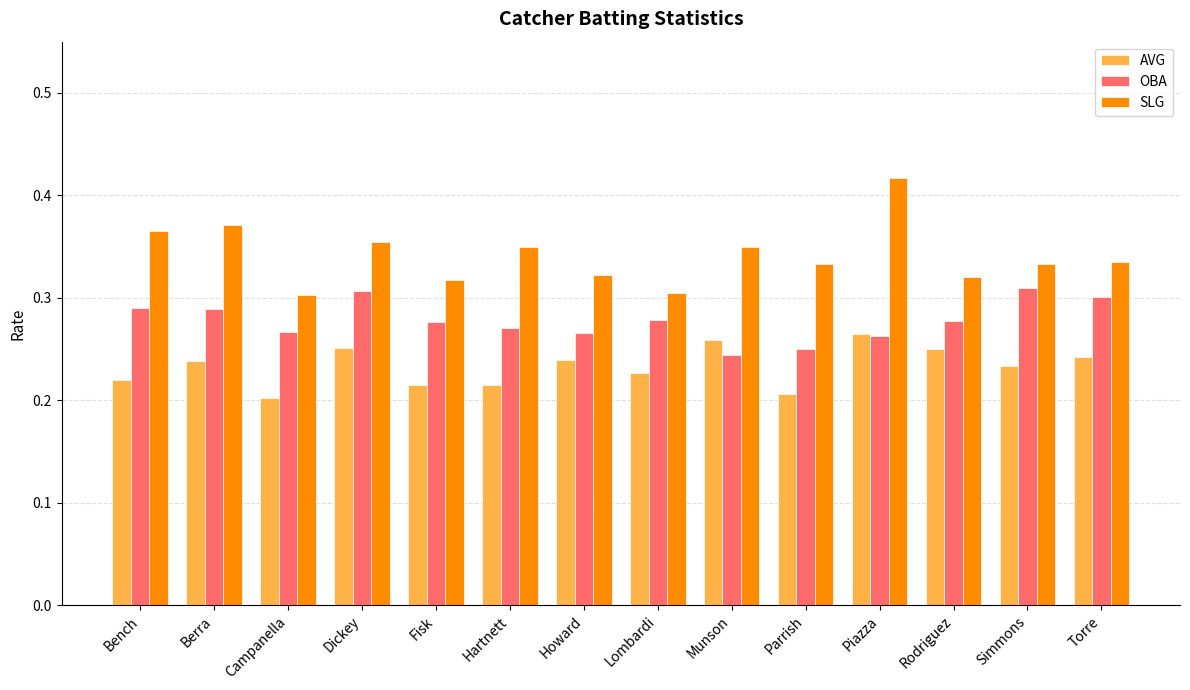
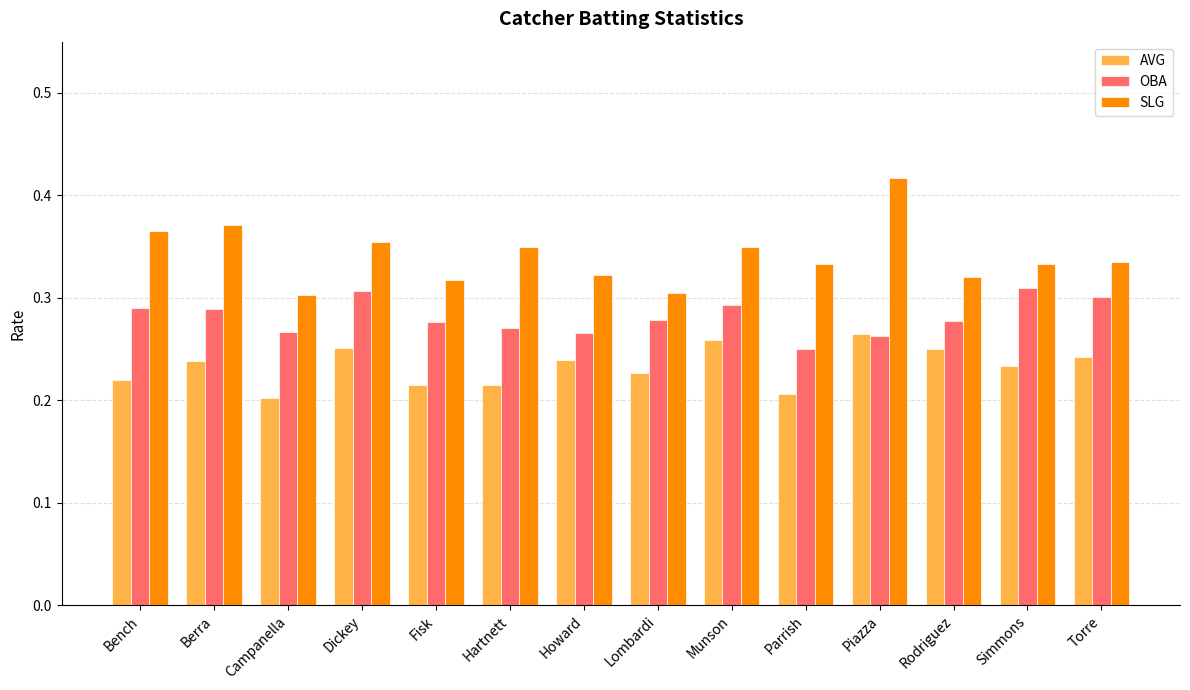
OBA, Munson: 0.244 -> 0.293
